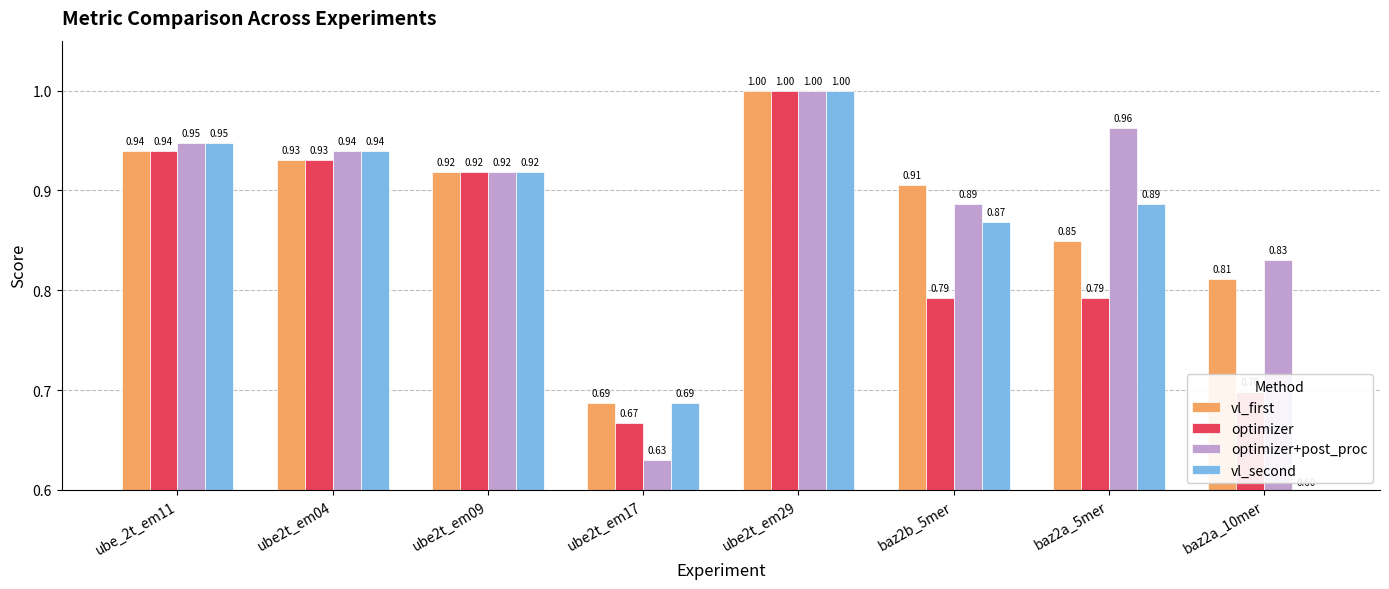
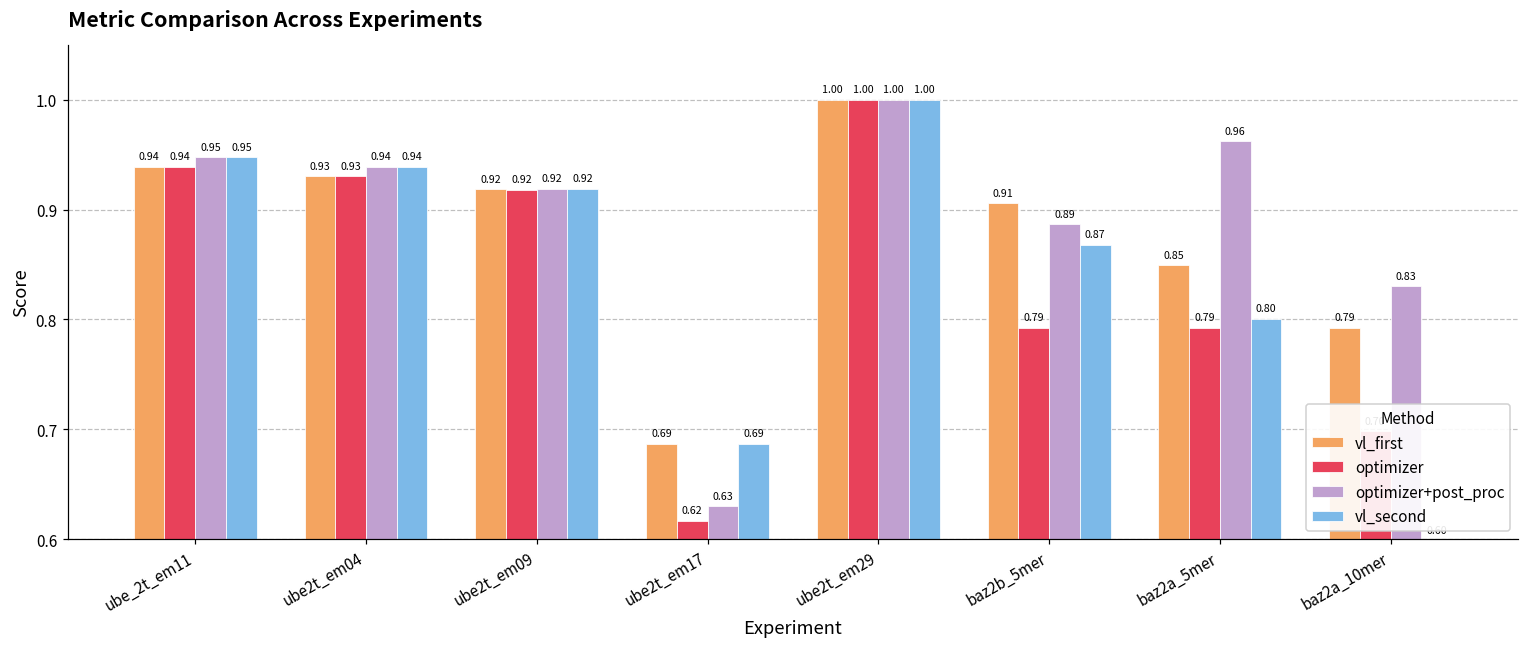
optimizer, ube2t_em17: 0.67 -> 0.62
vl_second, baz2a_5mer: 0.89 -> 0.80
vl_first, baz2a_10mer: 0.81 -> 0.79
